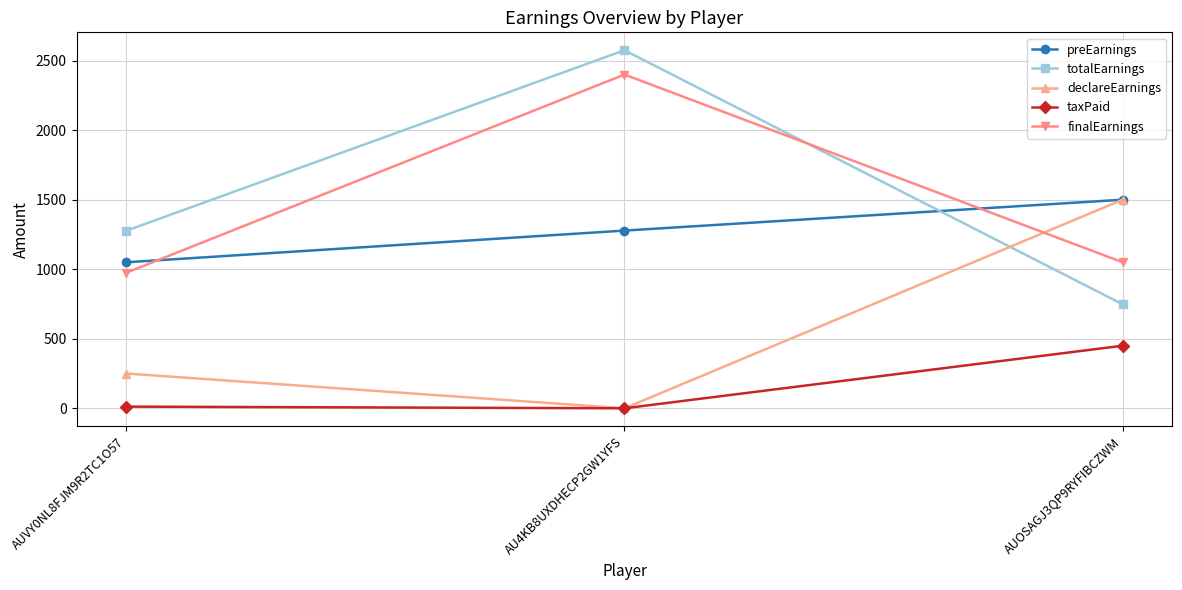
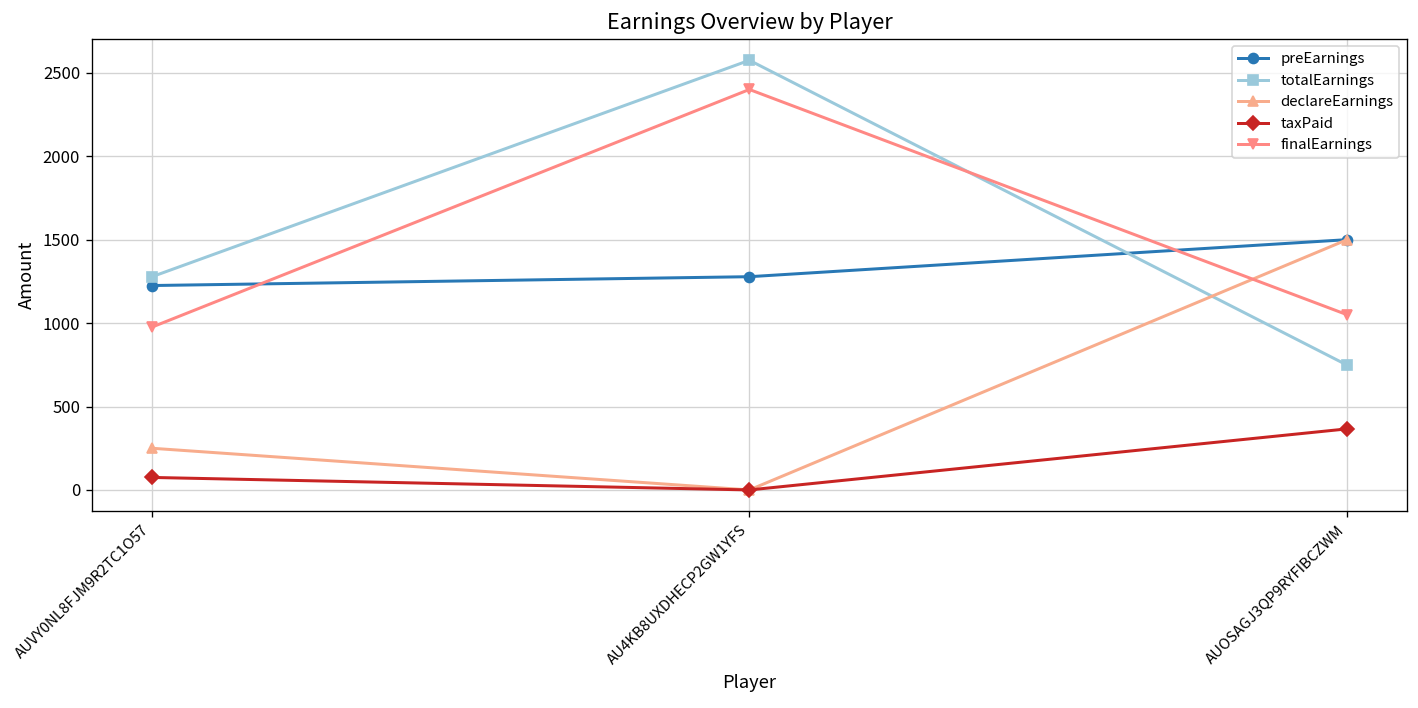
preEarnings, AUVY0NL8FJM9R2TC1O57: 1050 -> 1230
taxPaid, AUVY0NL8FJM9R2TC1O57: 10 -> 80
taxPaid, AUOSAGJ3QP9RYFIBCZWM: 450 -> 370
